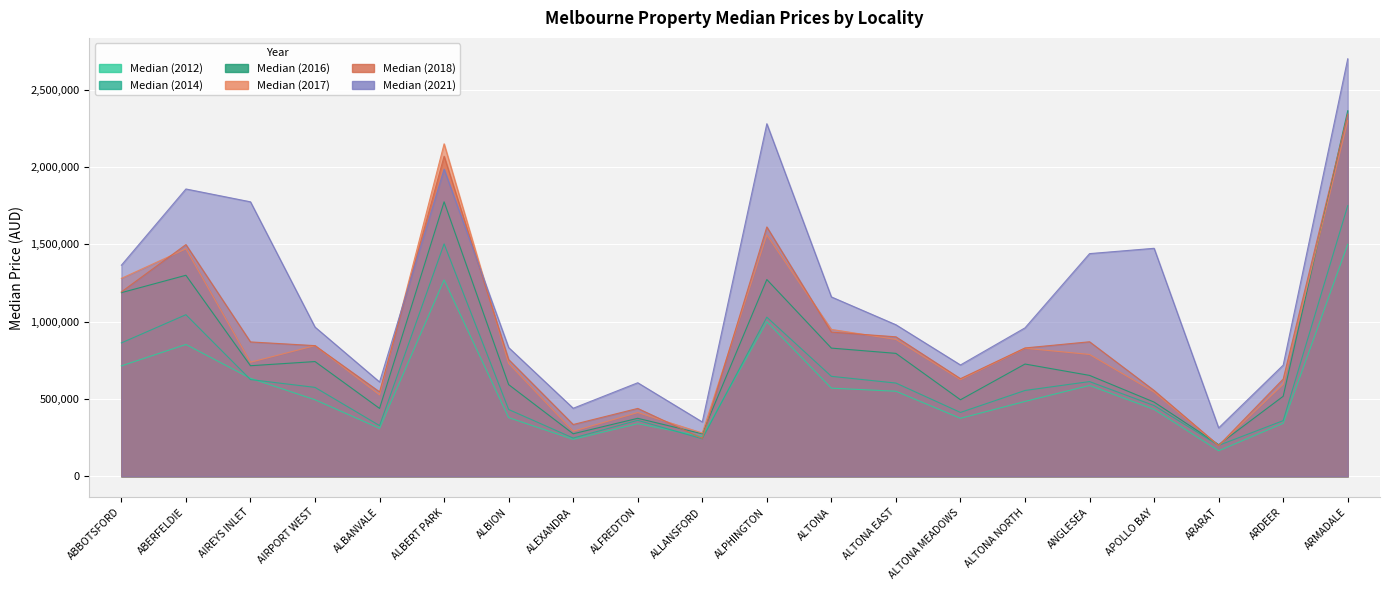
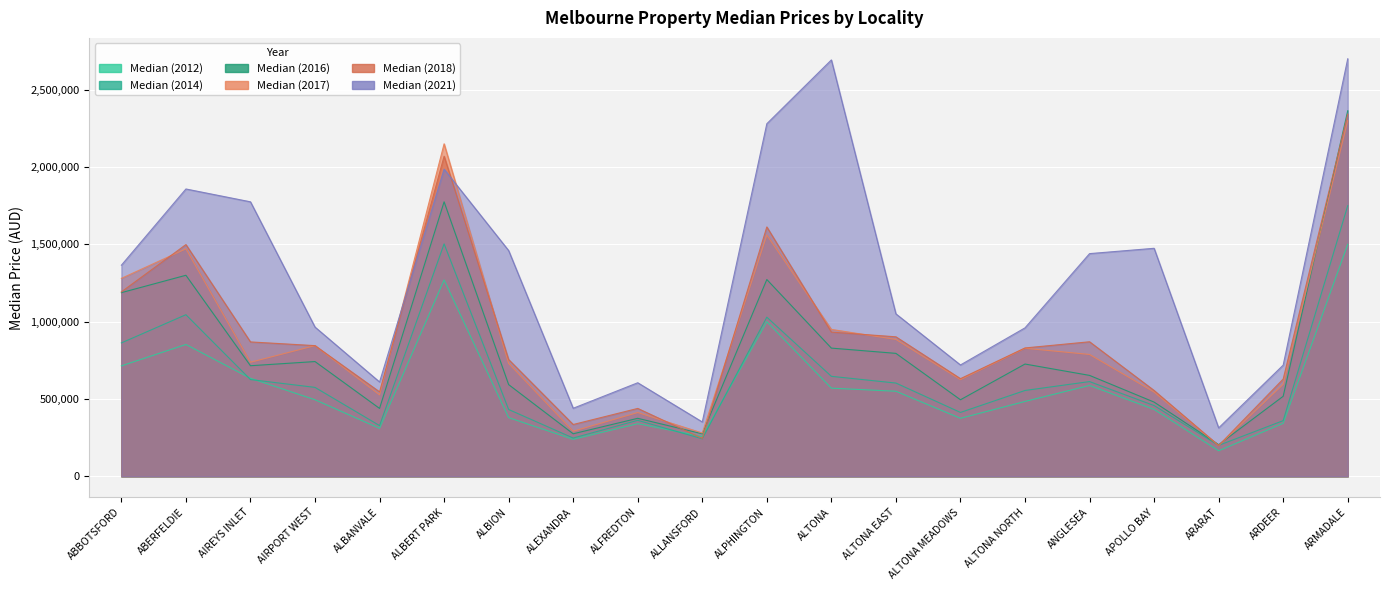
Median (2021), ALBION: 830,000 -> 1,460,000
Median (2021), ALTONA: 1,160,000 -> 2,690,000
Median (2021), ALTONA EAST: 980,000 -> 1,050,000
